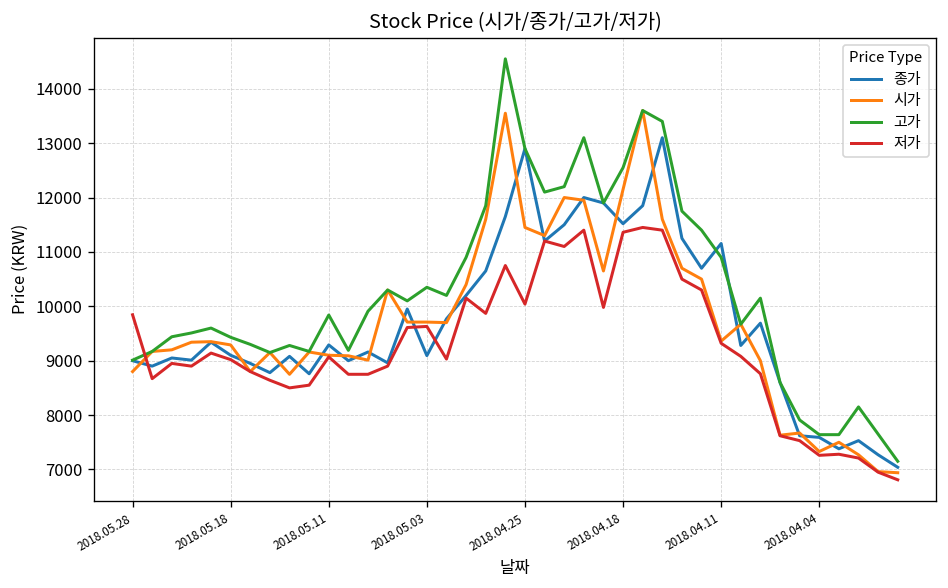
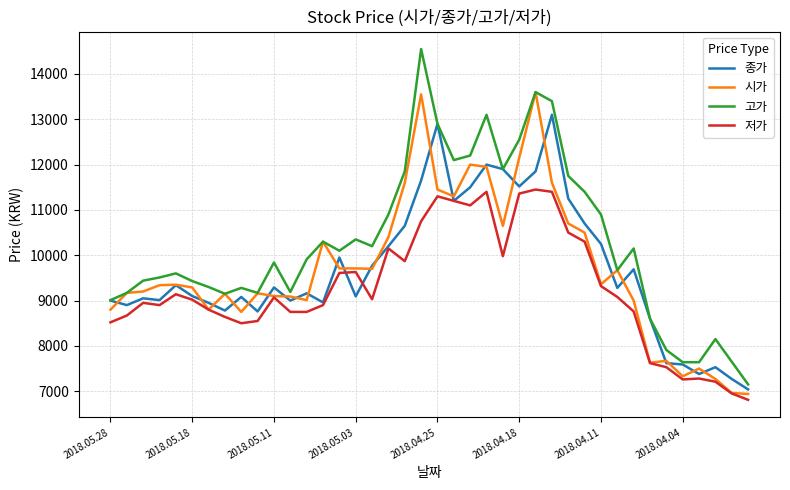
저가, 2018.05.28: 9800 -> 8500
저가, 2018.04.25: 10000 -> 11300
종가, 2018.04.11: 11200 -> 10300
